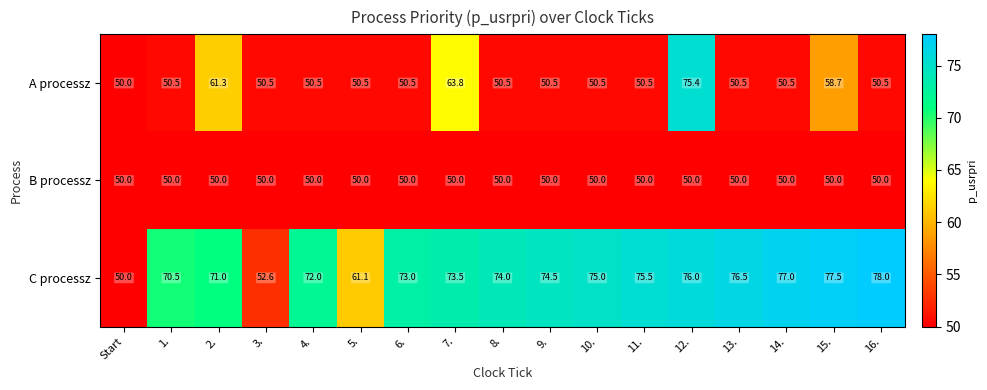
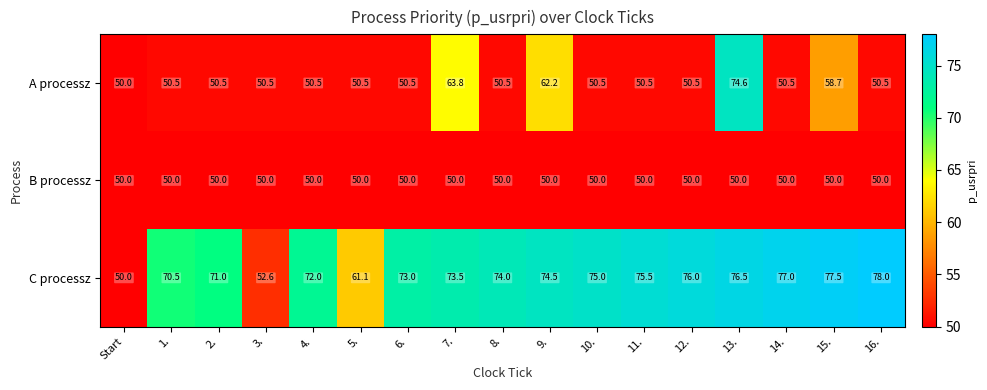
A processz, 2.: 61.3 -> 50.5
A processz, 9.: 50.5 -> 62.2
A processz, 12.: 75.4 -> 50.5
A processz, 13.: 50.5 -> 74.6
